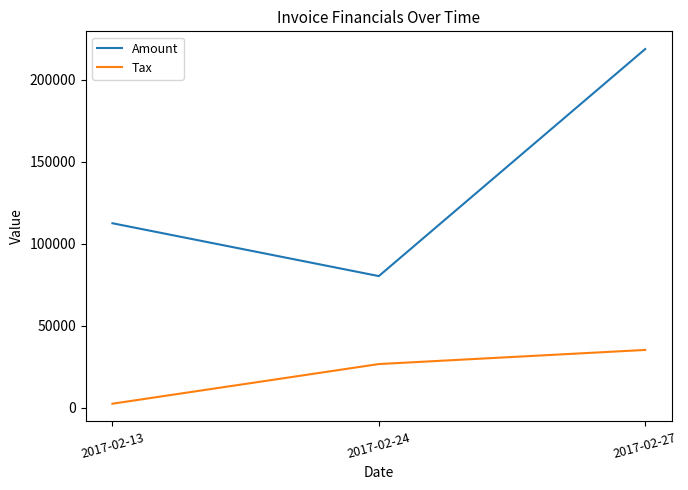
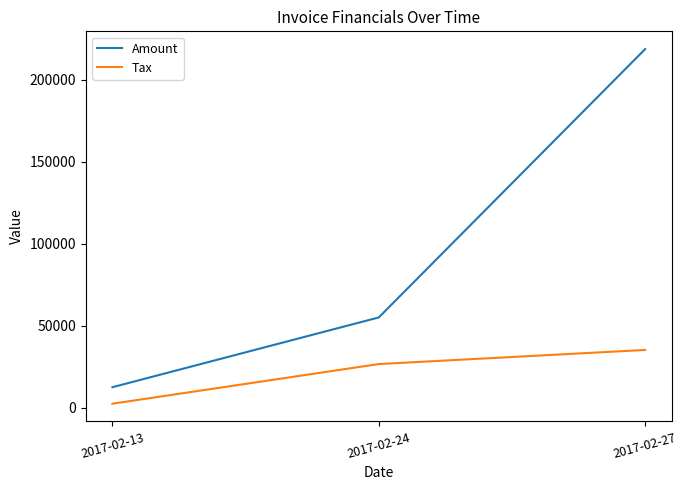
Amount, 2017-02-13: 113000 -> 13000
Amount, 2017-02-24: 80000 -> 55000
